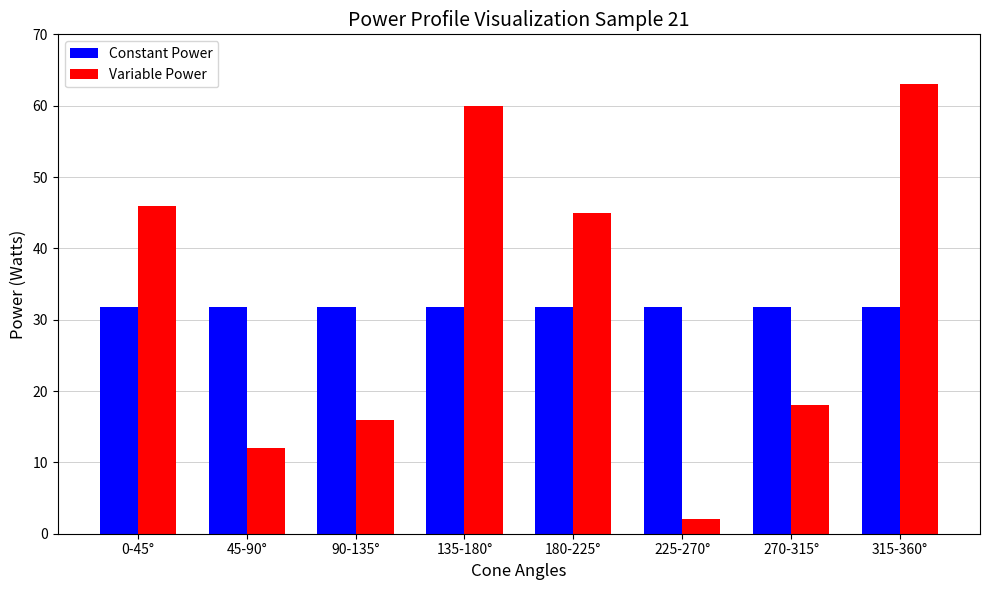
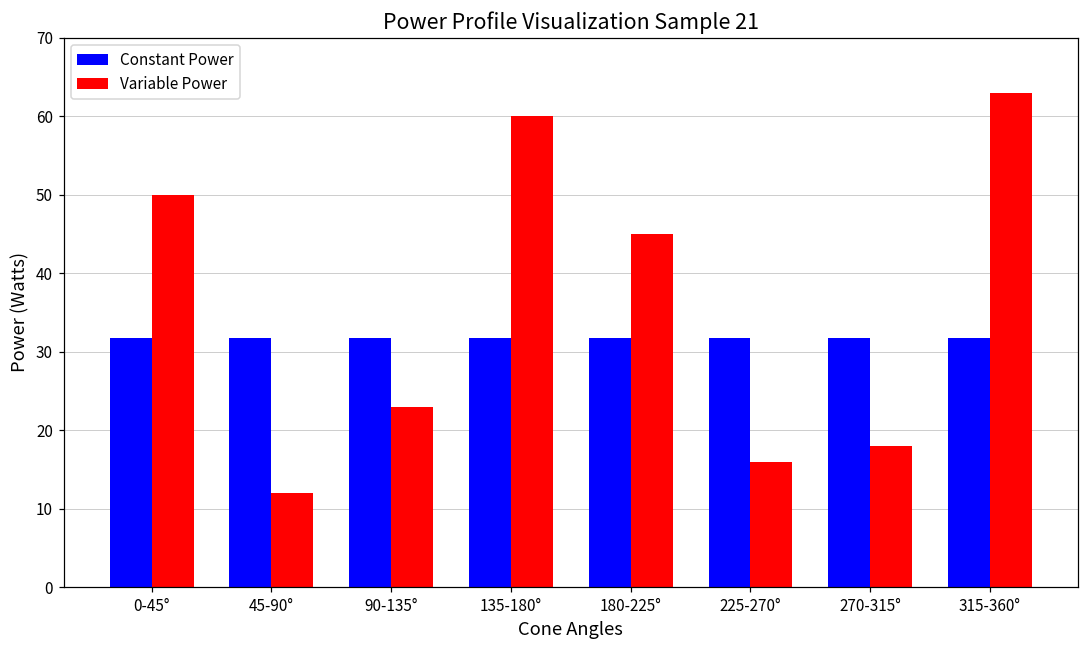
Variable Power, 0-45°: 46 -> 50
Variable Power, 90-135°: 16 -> 23
Variable Power, 225-270°: 2 -> 16
